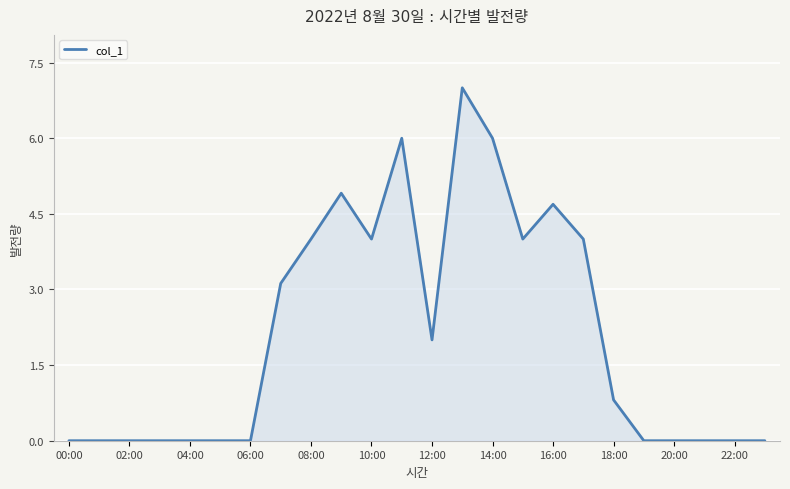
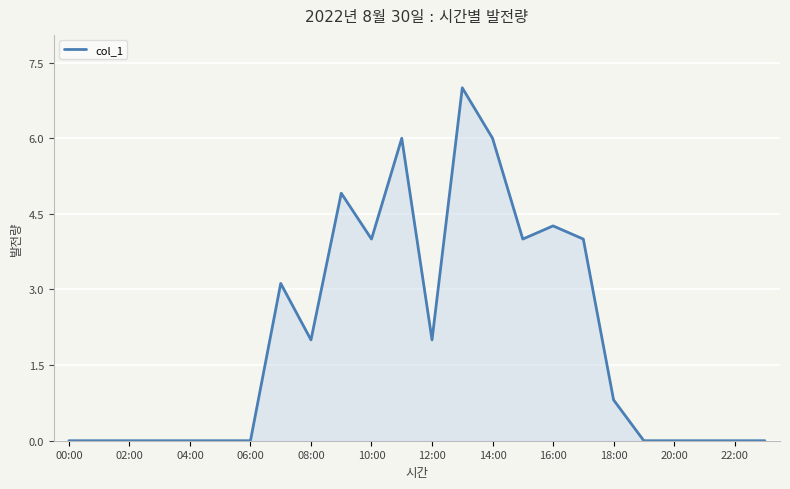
08:00: 4 -> 2
16:00: 4.7 -> 4.3
